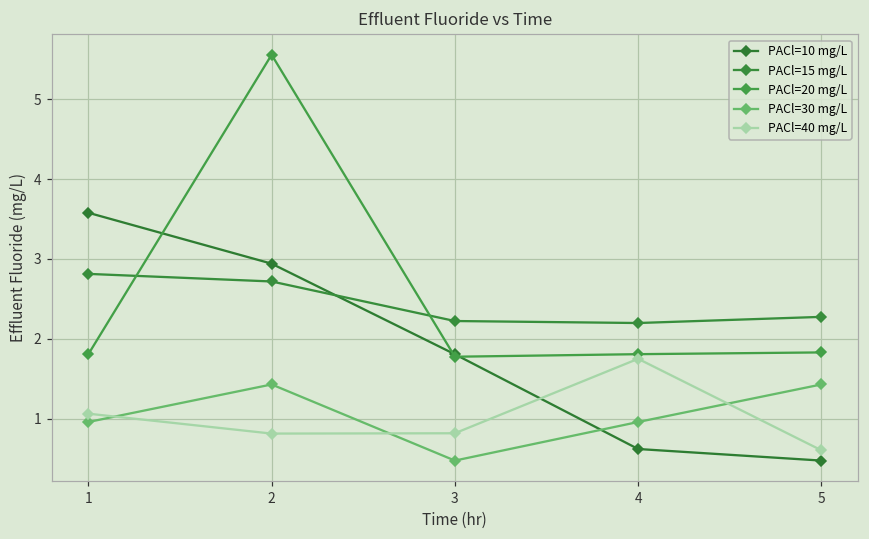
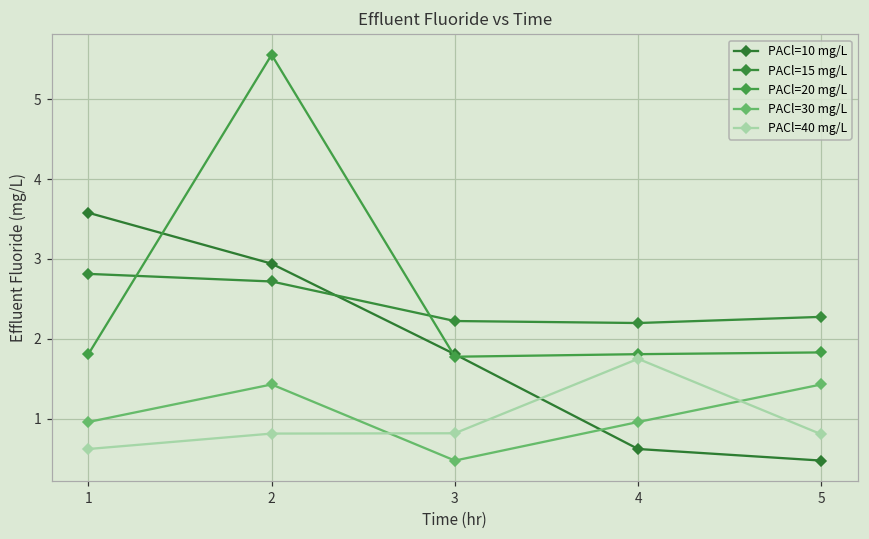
PACl=40 mg/L, 1: 1.1 -> 0.6
PACl=40 mg/L, 5: 0.6 -> 0.8
